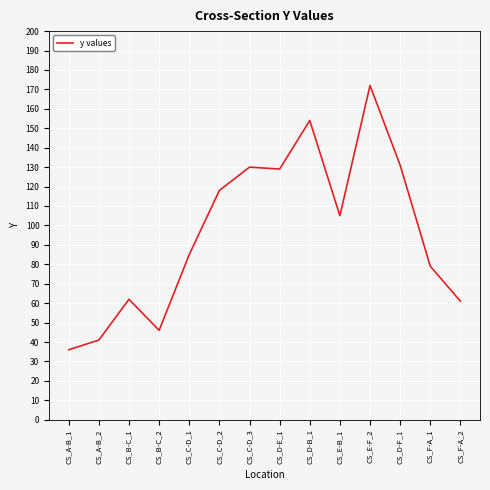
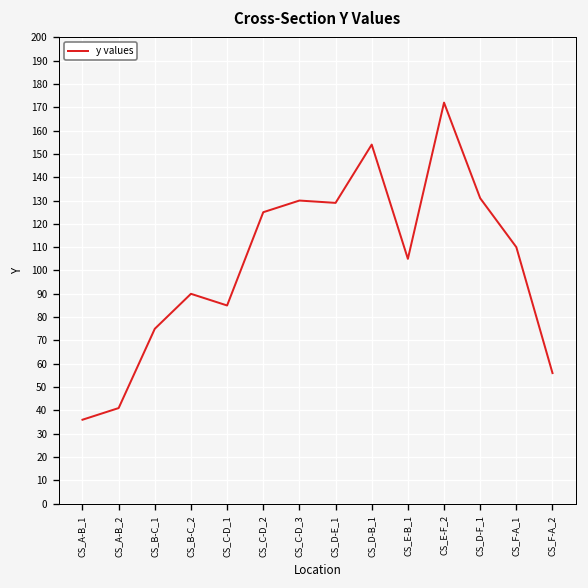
CS_B-C_1: 62 -> 75
CS_B-C_2: 46 -> 90
CS_C-D_2: 118 -> 125
CS_F-A_1: 79 -> 110
CS_F-A_2: 61 -> 56
